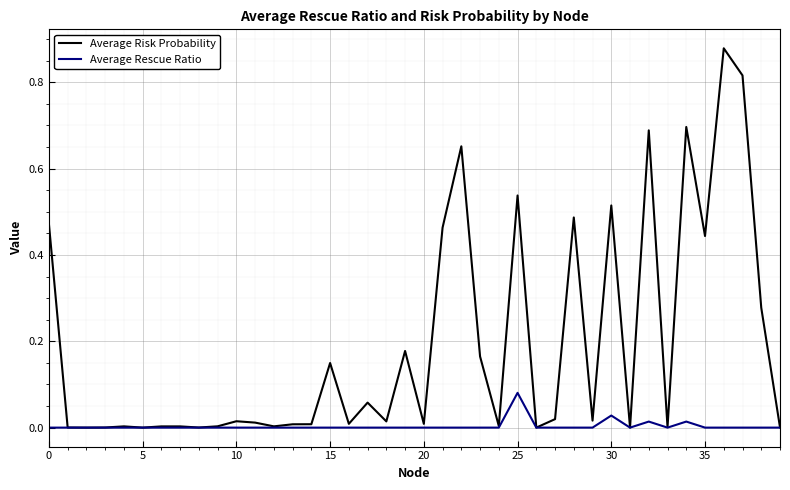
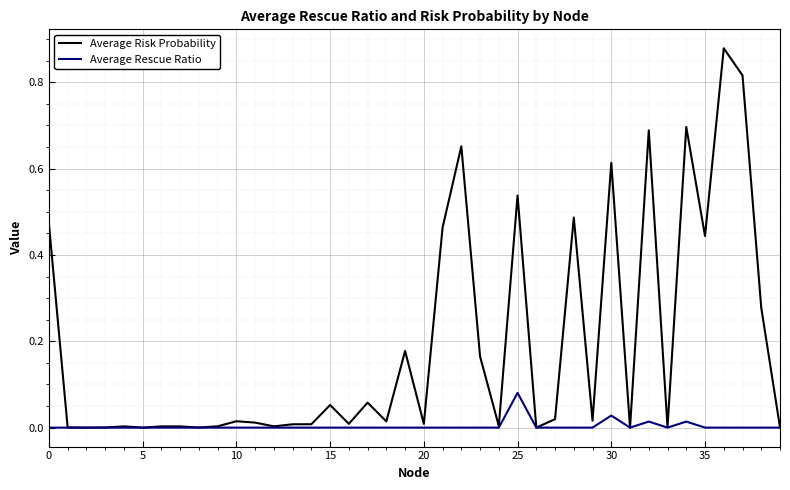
Average Risk Probability, 15: 0.15 -> 0.05
Average Risk Probability, 30: 0.51 -> 0.61
